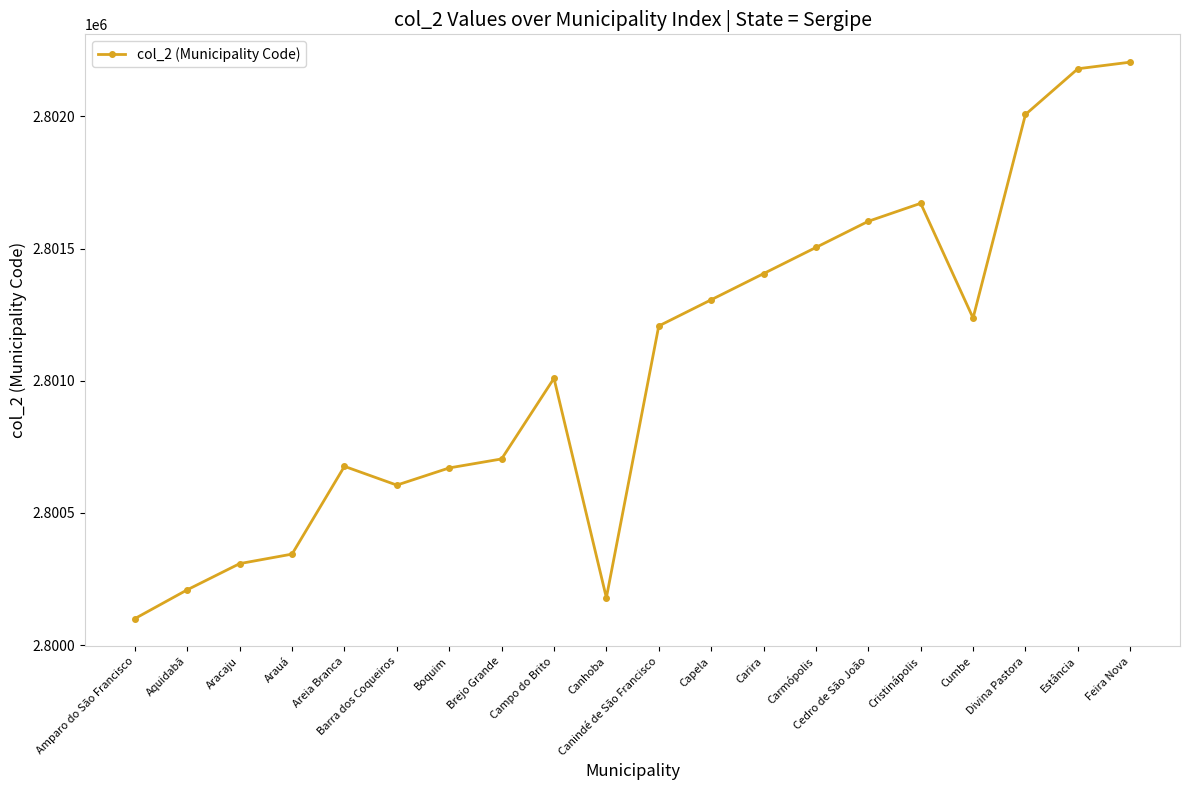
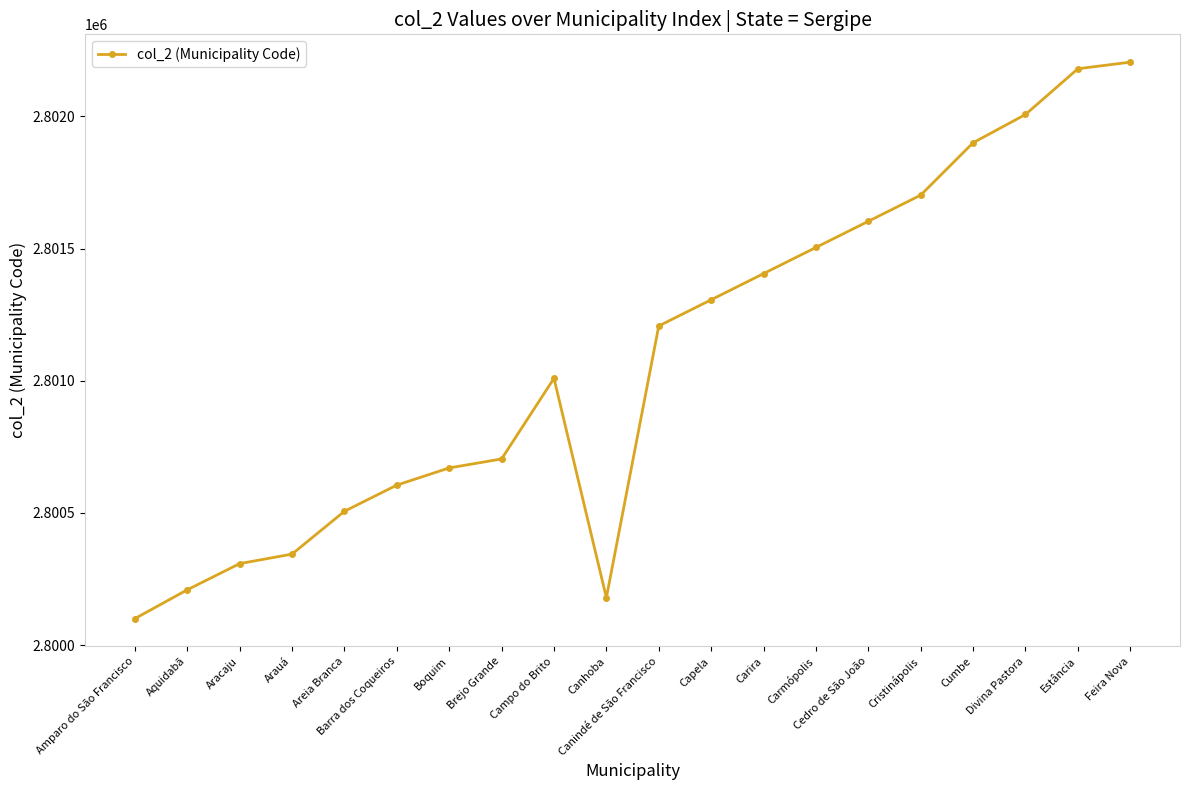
Areia Branca: 2800680 -> 2800510
Cristinápolis: 2801670 -> 2801700
Cumbe: 2801240 -> 2801900
